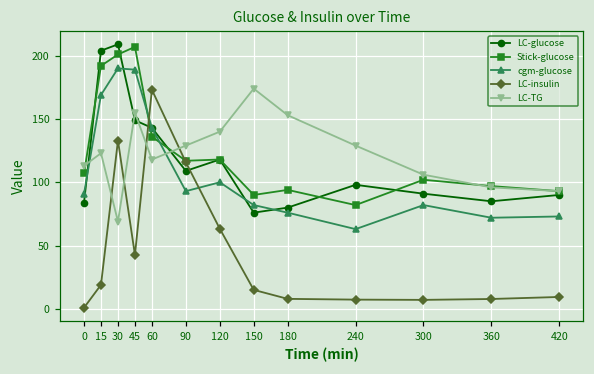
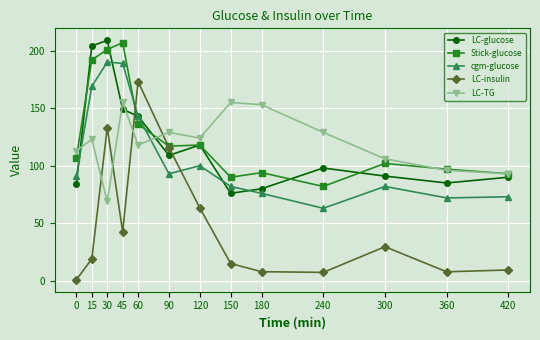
LC-TG, 120: 140 -> 124
LC-TG, 150: 174 -> 155
LC-insulin, 300: 7 -> 30
